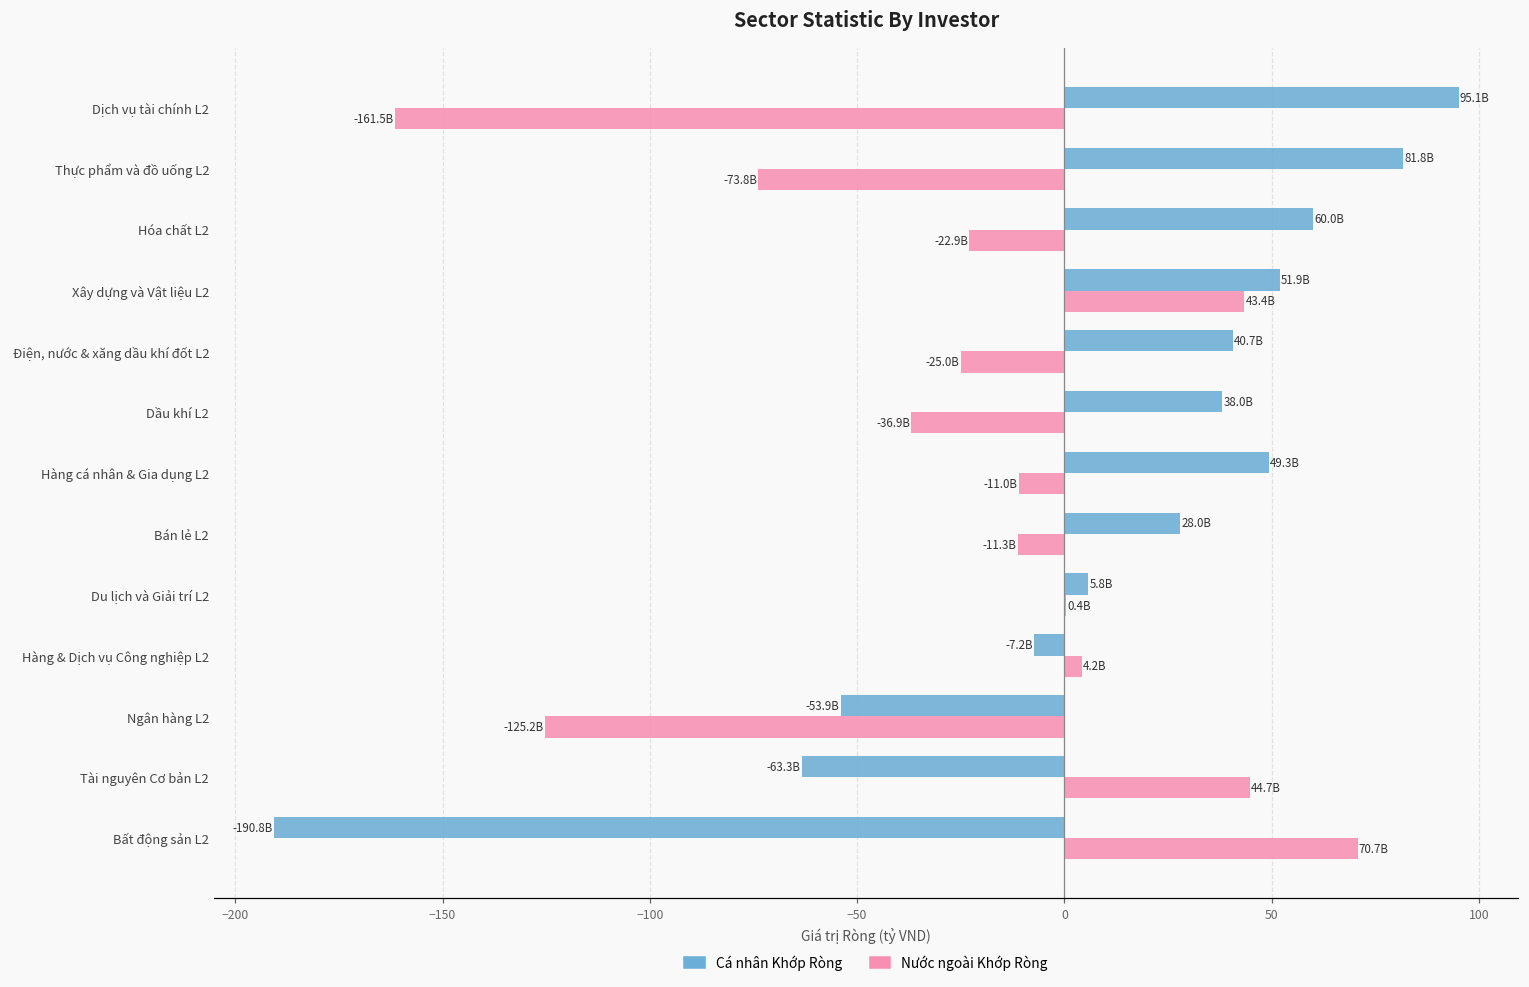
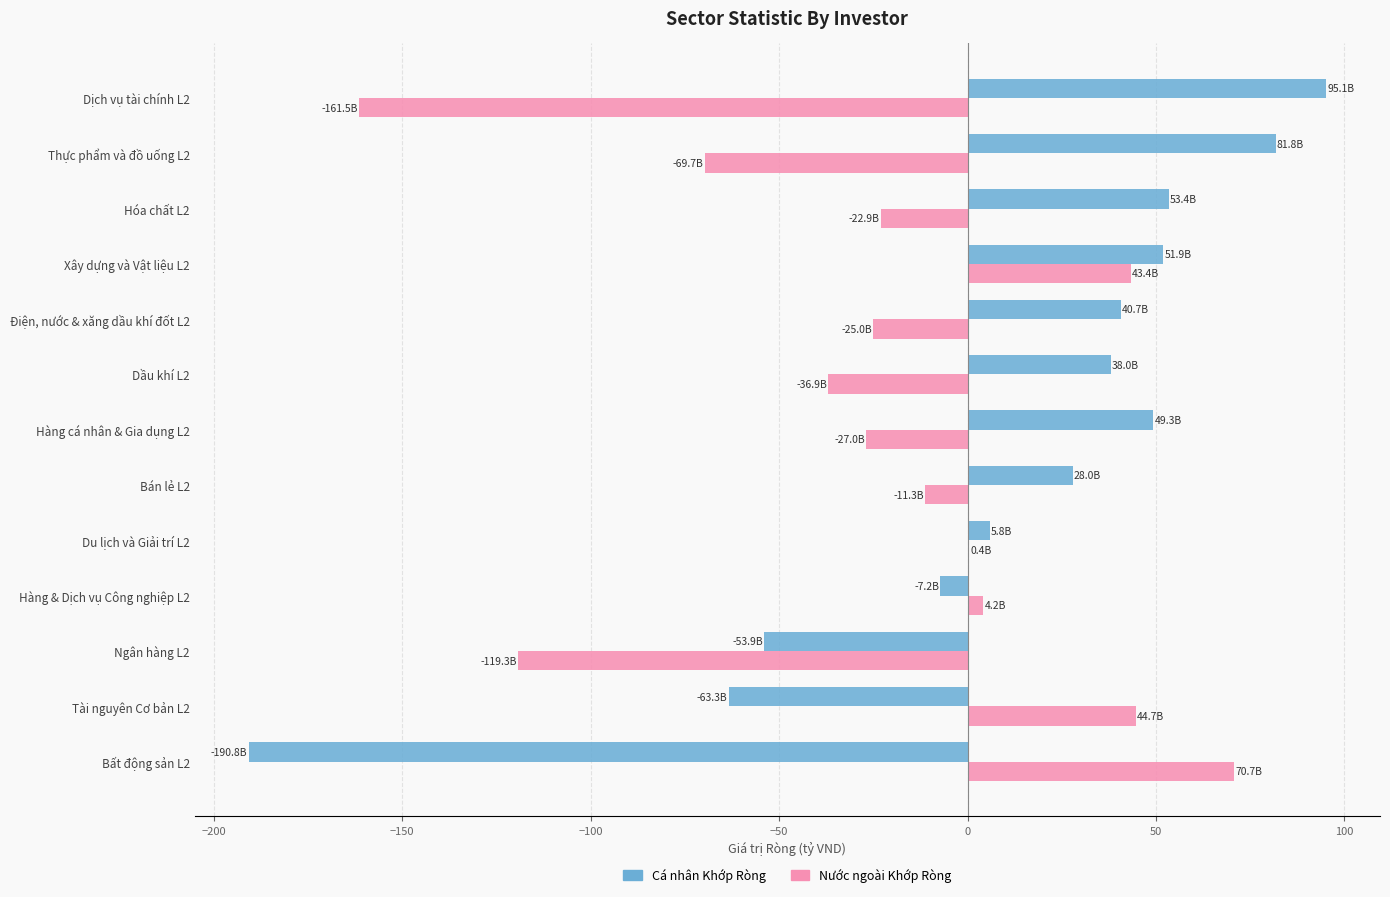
Nước ngoài Khớp Ròng, Thực phẩm và đồ uống L2: -73.8B -> -69.7B
Cá nhân Khớp Ròng, Hóa chất L2: 60.0B -> 53.4B
Nước ngoài Khớp Ròng, Hàng cá nhân & Gia dụng L2: -11.0B -> -27.0B
Nước ngoài Khớp Ròng, Ngân hàng L2: -125.2B -> -119.3B
